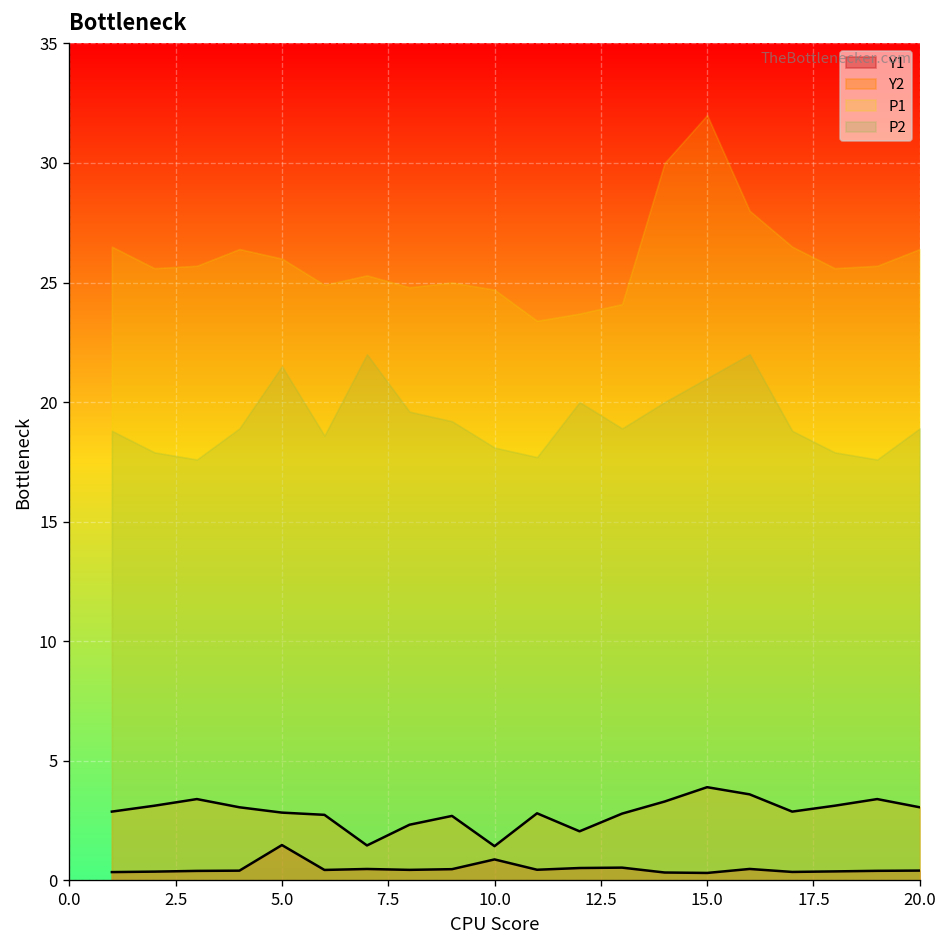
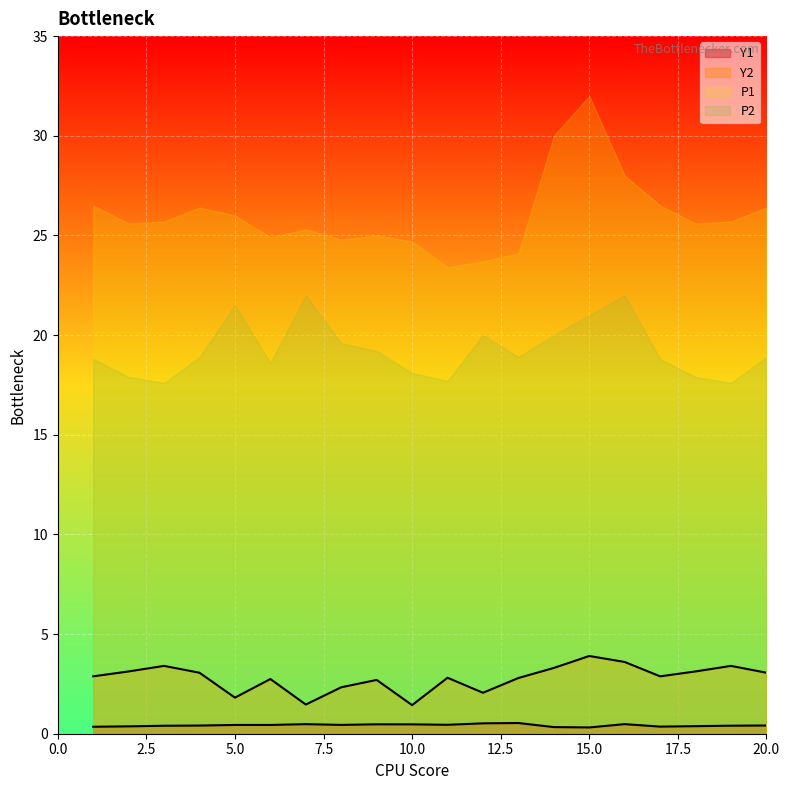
Y1, 5.0: 1.5 -> 0.4
Y2, 5.0: 2.8 -> 1.8
Y1, 10.0: 0.9 -> 0.5
